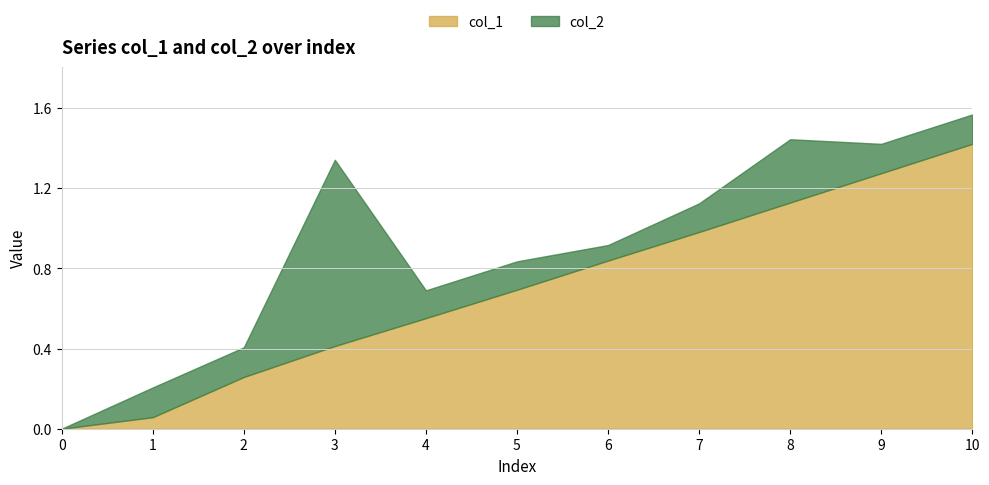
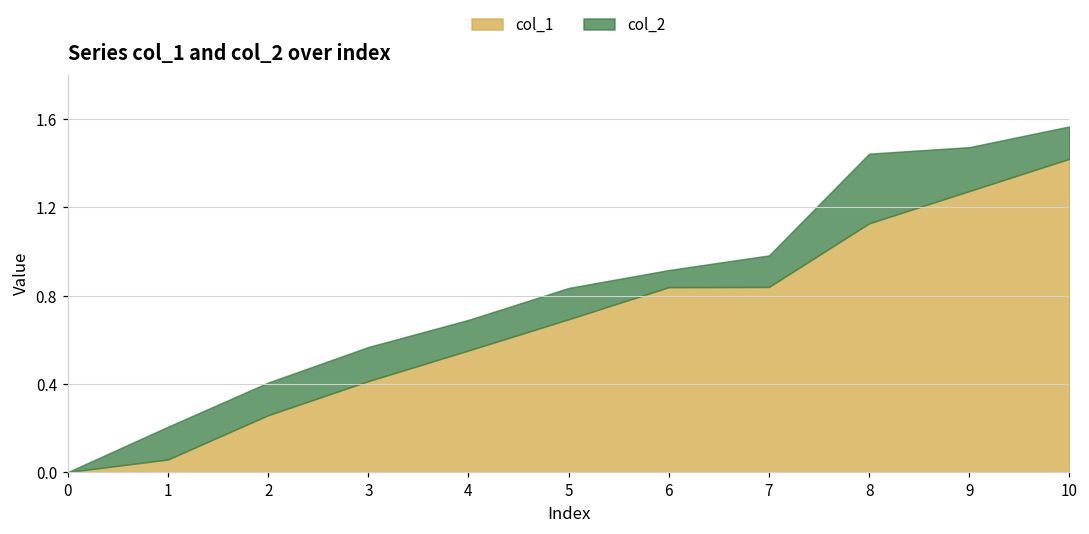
col_2, 3: 0.93 -> 0.15
col_1, 7: 0.98 -> 0.84
col_2, 9: 0.15 -> 0.20
